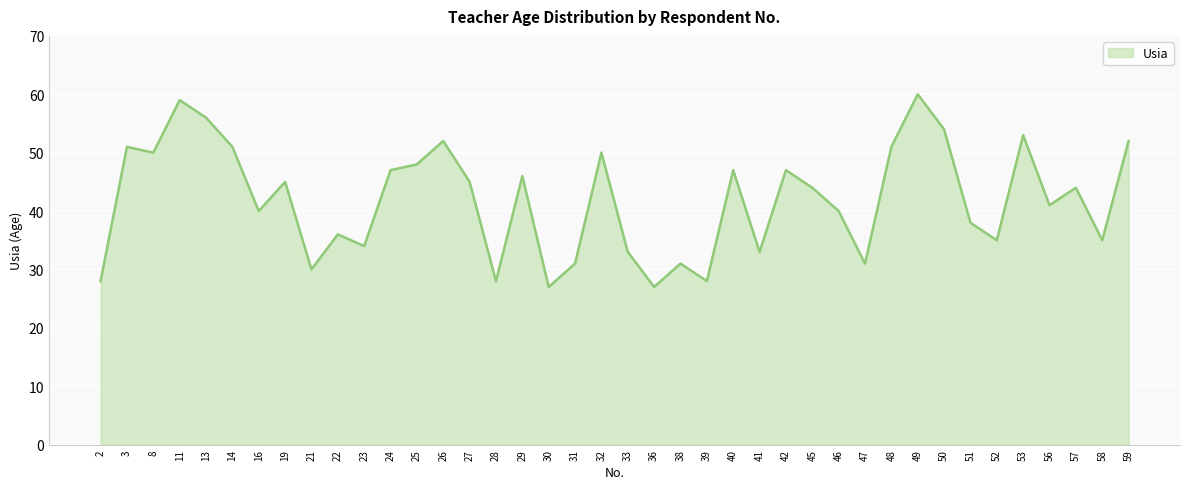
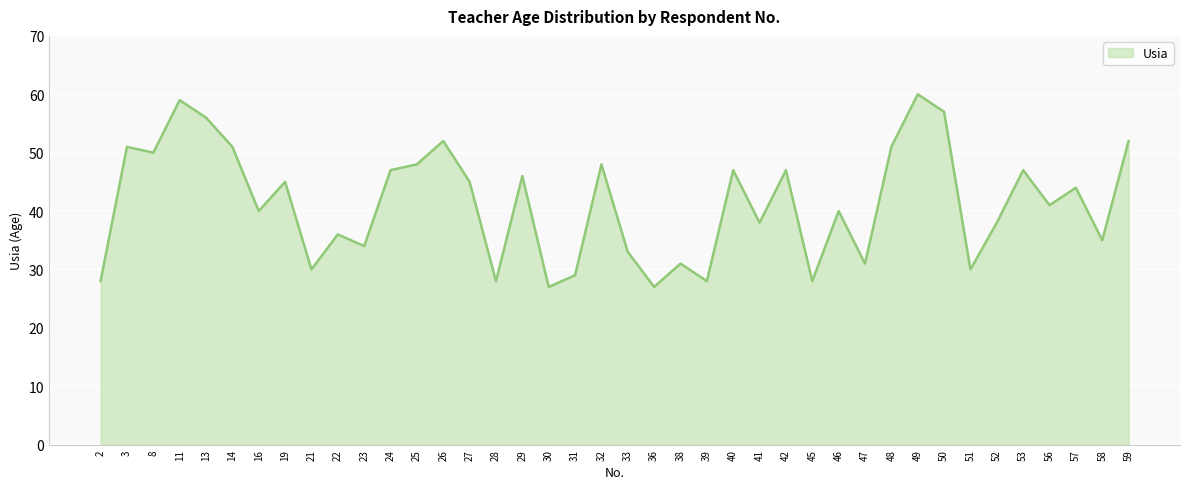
31: 31 -> 29
32: 50 -> 48
41: 33 -> 38
45: 44 -> 28
50: 54 -> 57
51: 38 -> 30
52: 35 -> 38
53: 53 -> 47
